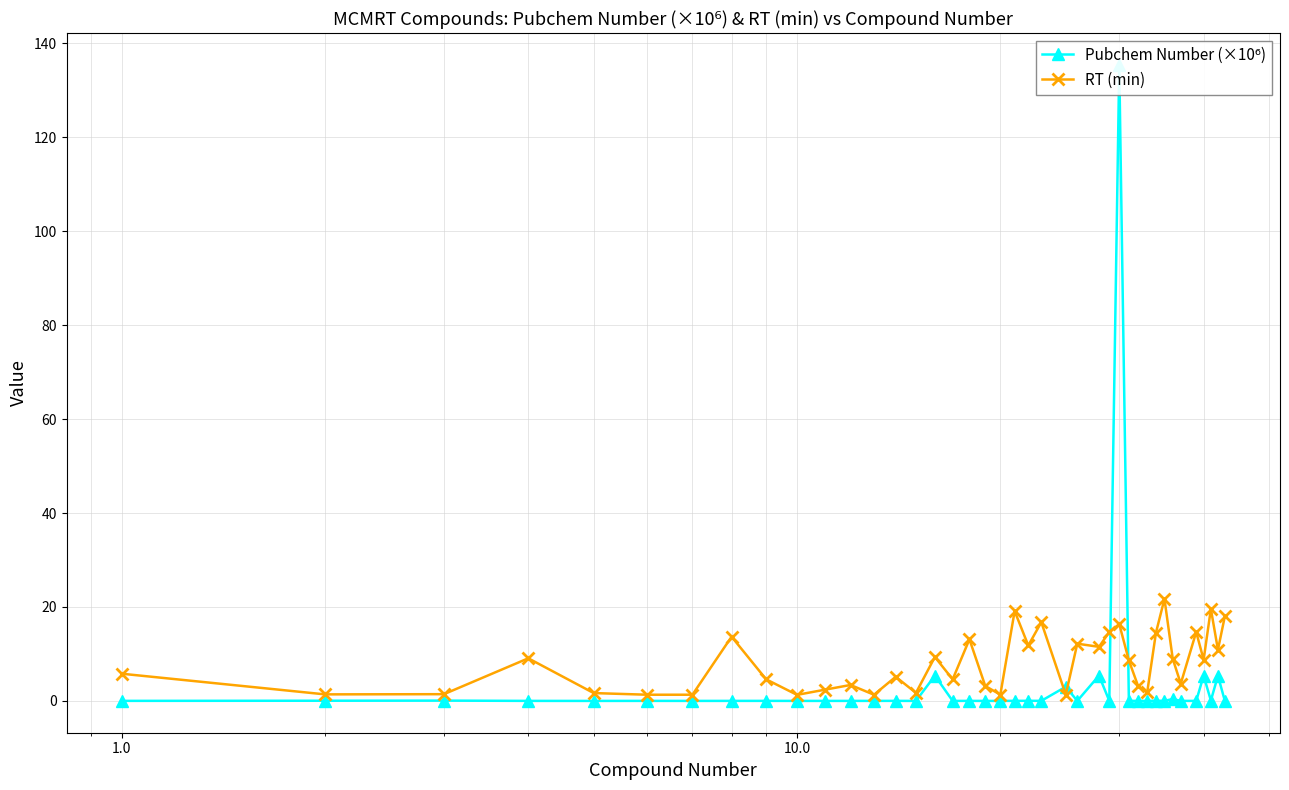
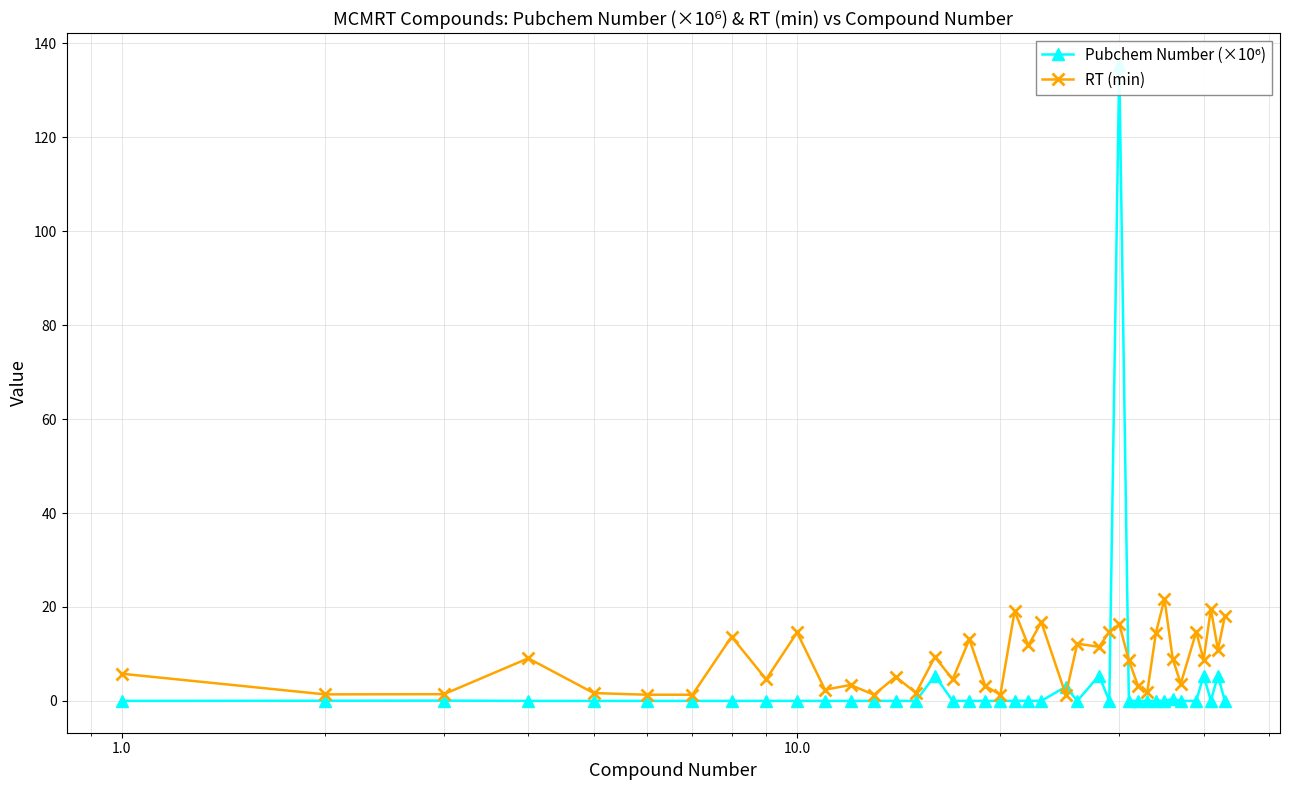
RT (min), 10.0: 1 -> 15
